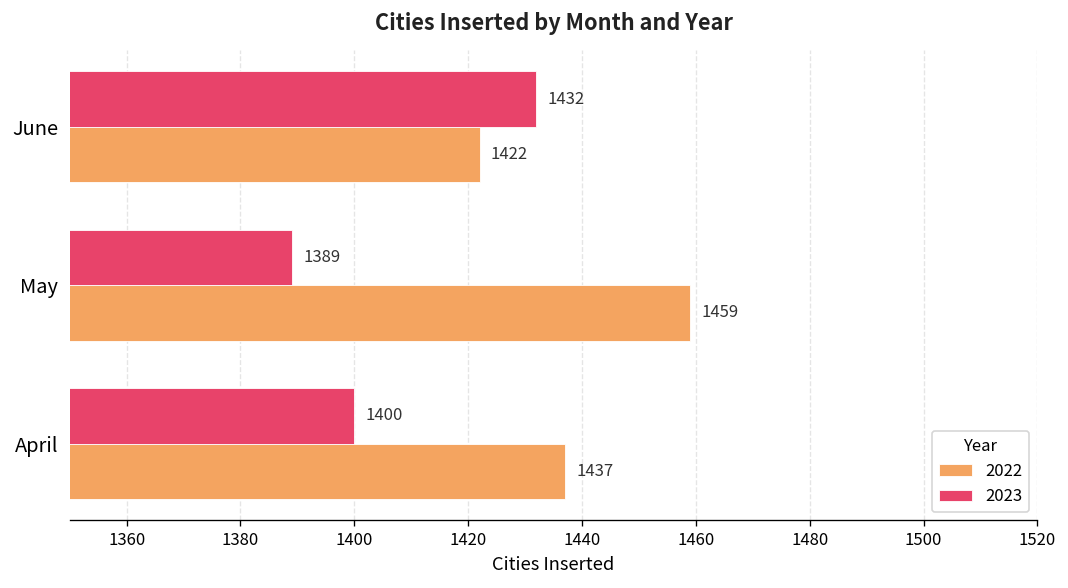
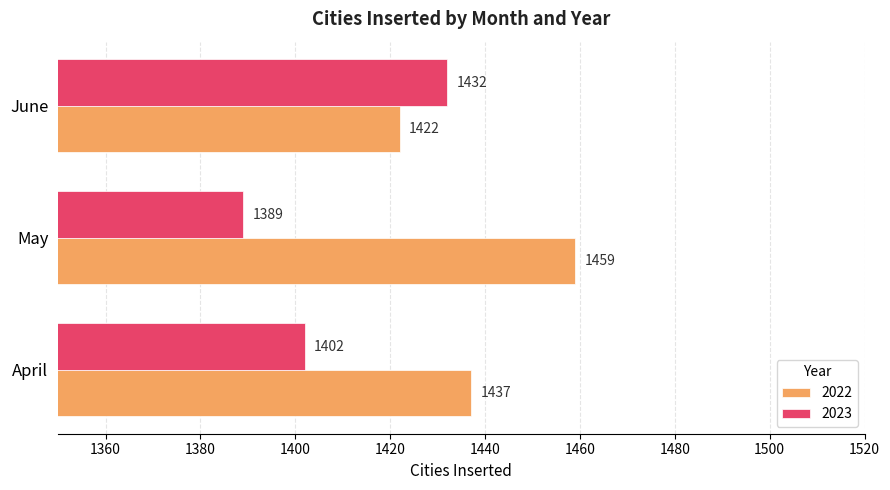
2023, April: 1400 -> 1402
